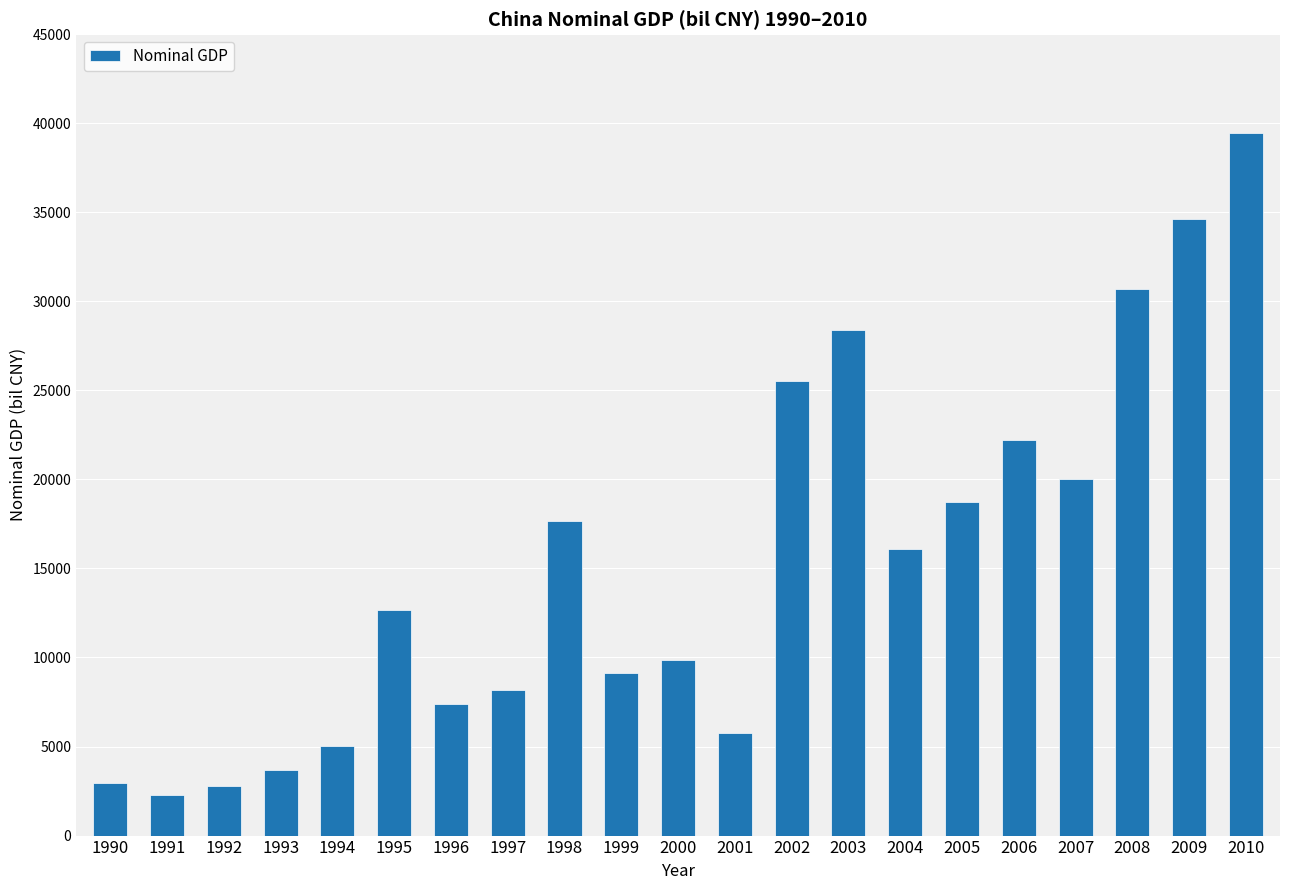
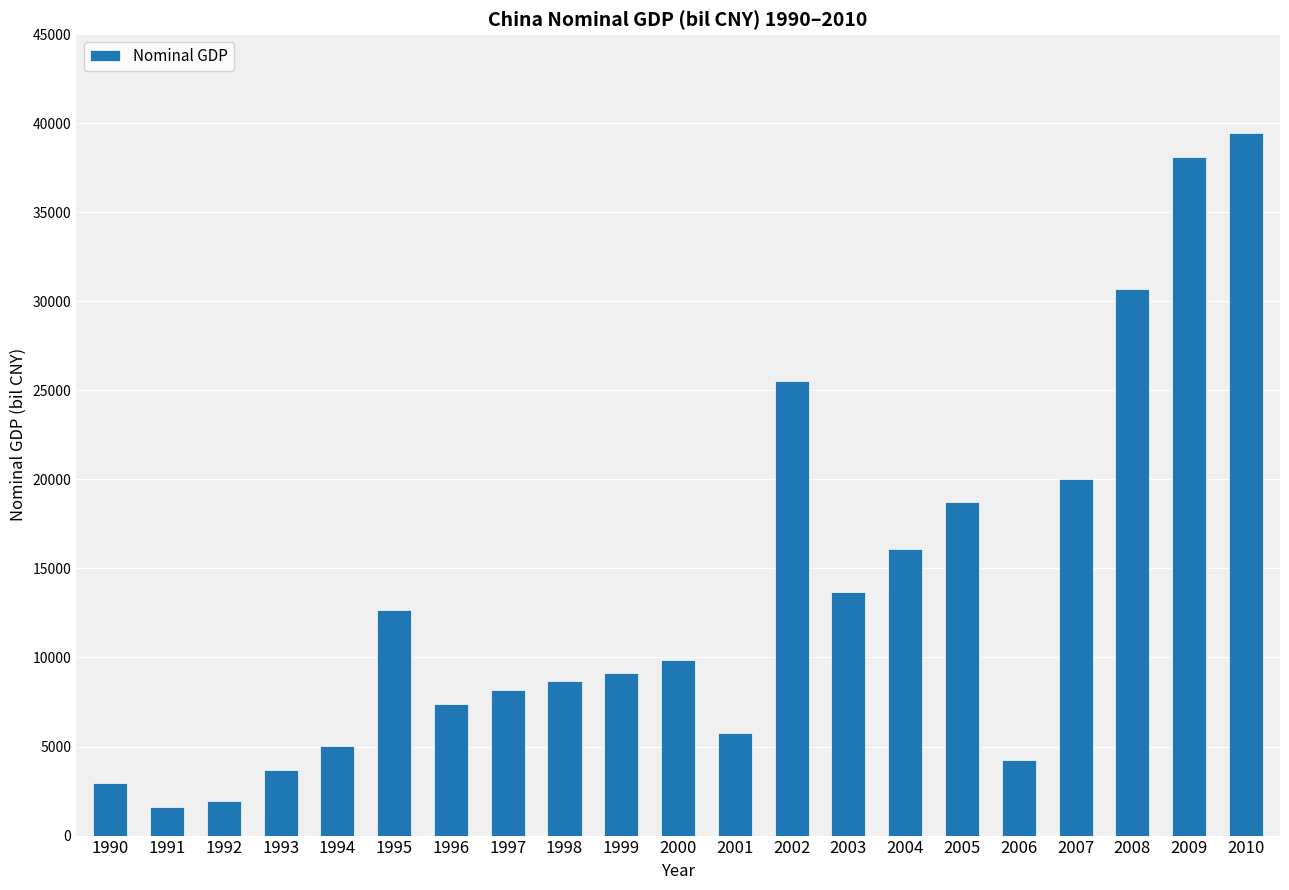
1991: 2300 -> 1600
1992: 2800 -> 1900
1998: 17700 -> 8700
2003: 28400 -> 13700
2006: 22200 -> 4200
2009: 34600 -> 38100
